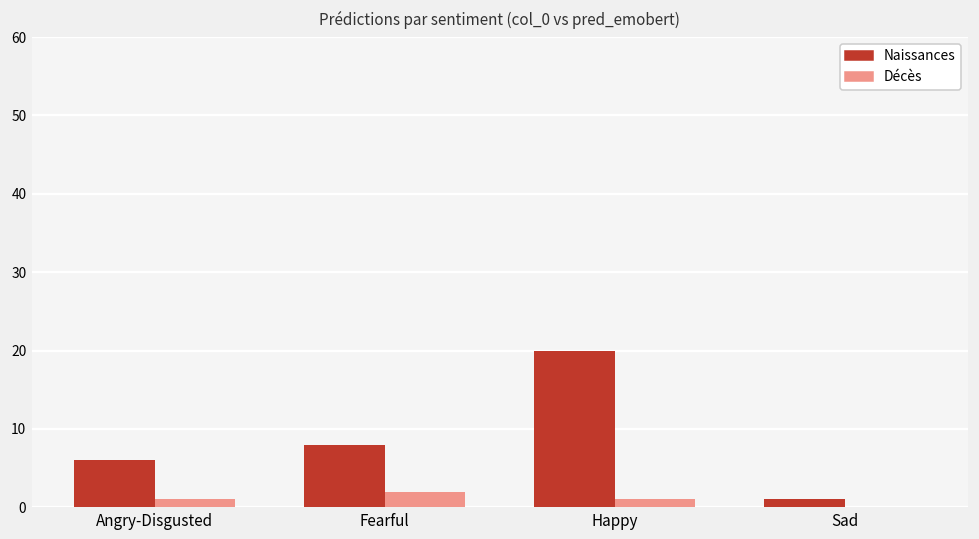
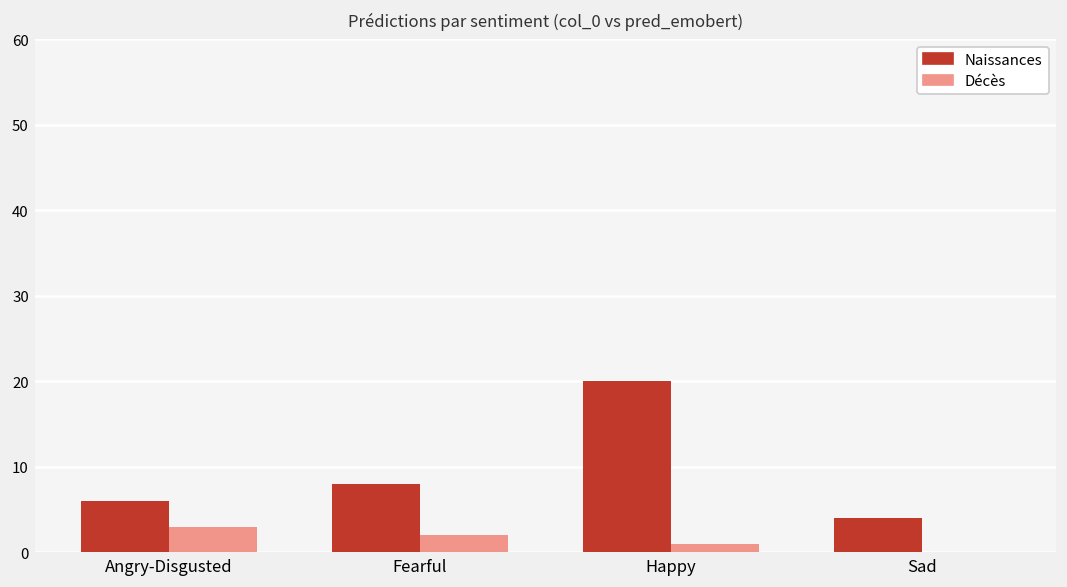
Décès, Angry-Disgusted: 1 -> 3
Naissances, Sad: 1 -> 4
